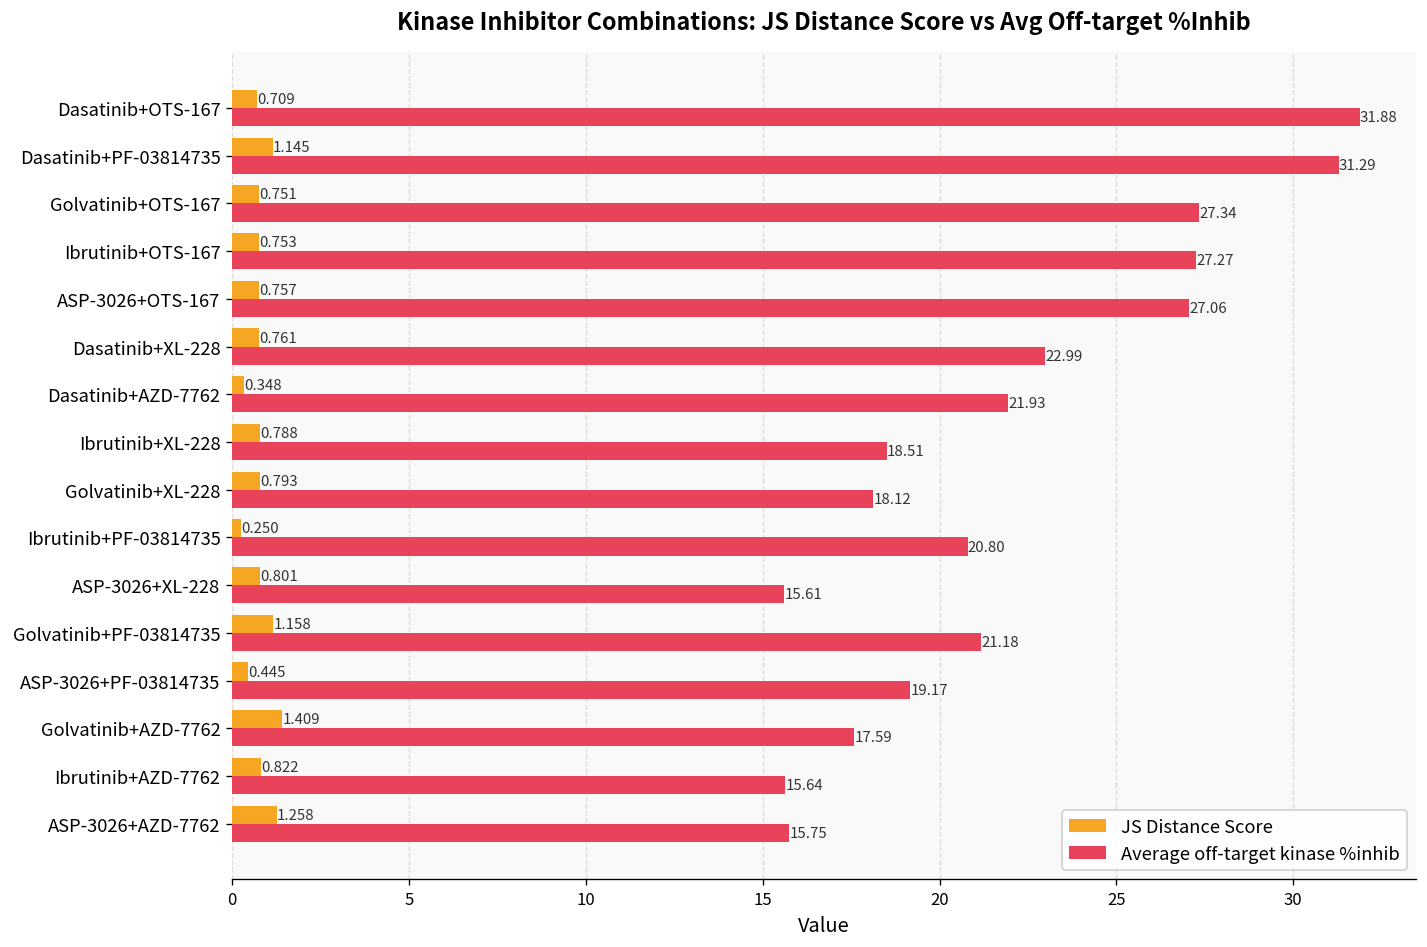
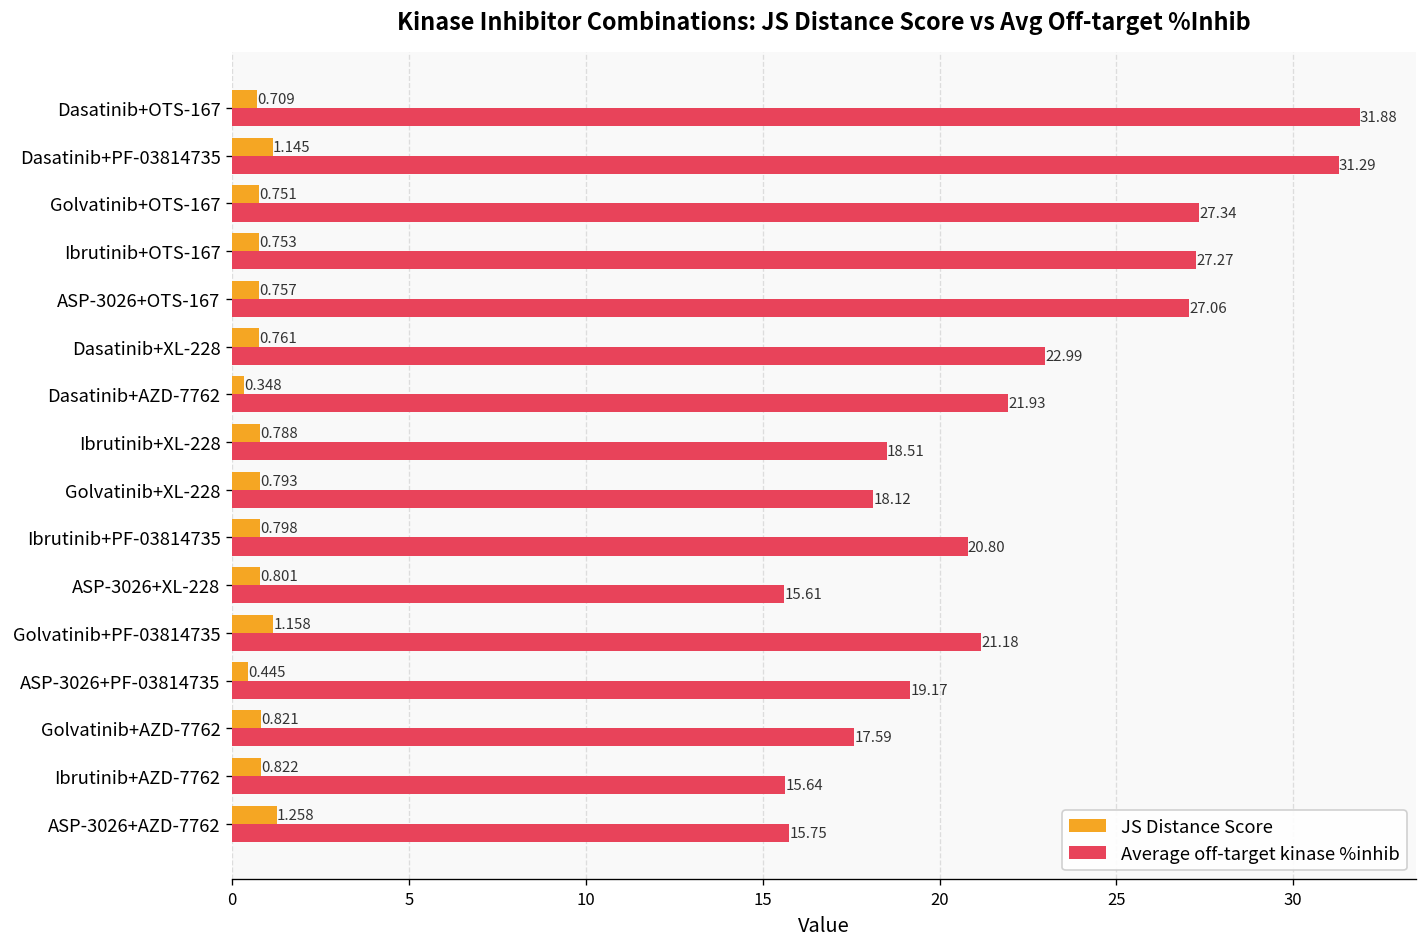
JS Distance Score, Ibrutinib+PF-03814735: 0.250 -> 0.798
JS Distance Score, Golvatinib+AZD-7762: 1.409 -> 0.821
